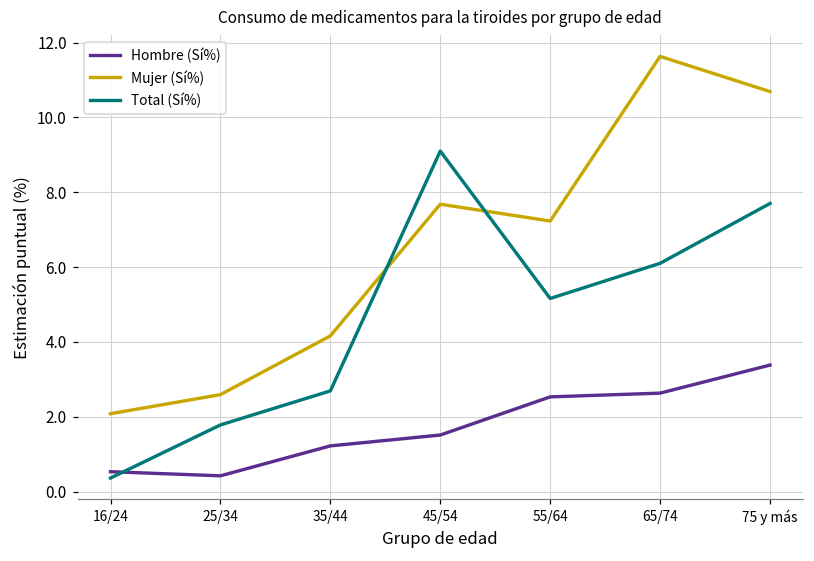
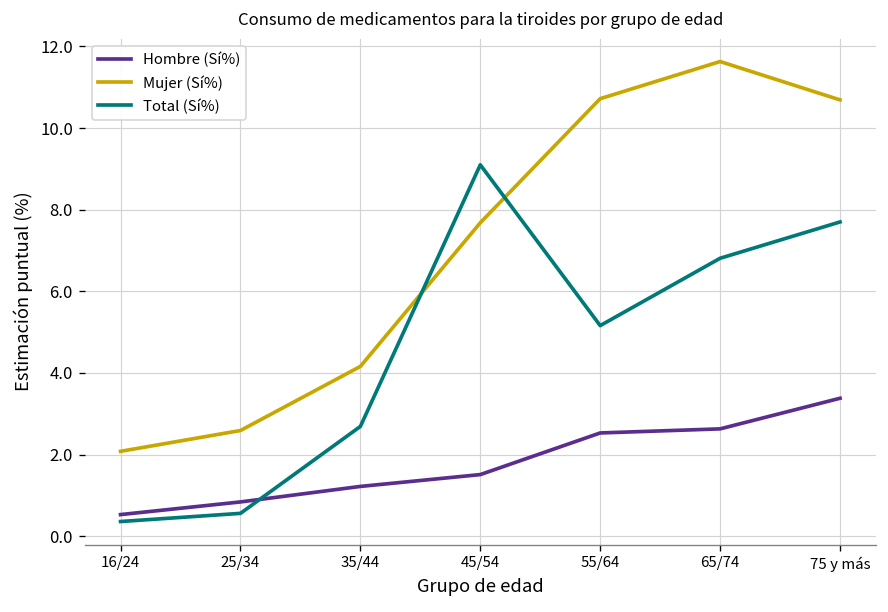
Hombre (Sí%), 25/34: 0.4 -> 0.8
Total (Sí%), 25/34: 1.8 -> 0.6
Mujer (Sí%), 55/64: 7.2 -> 10.7
Total (Sí%), 65/74: 6.1 -> 6.8
